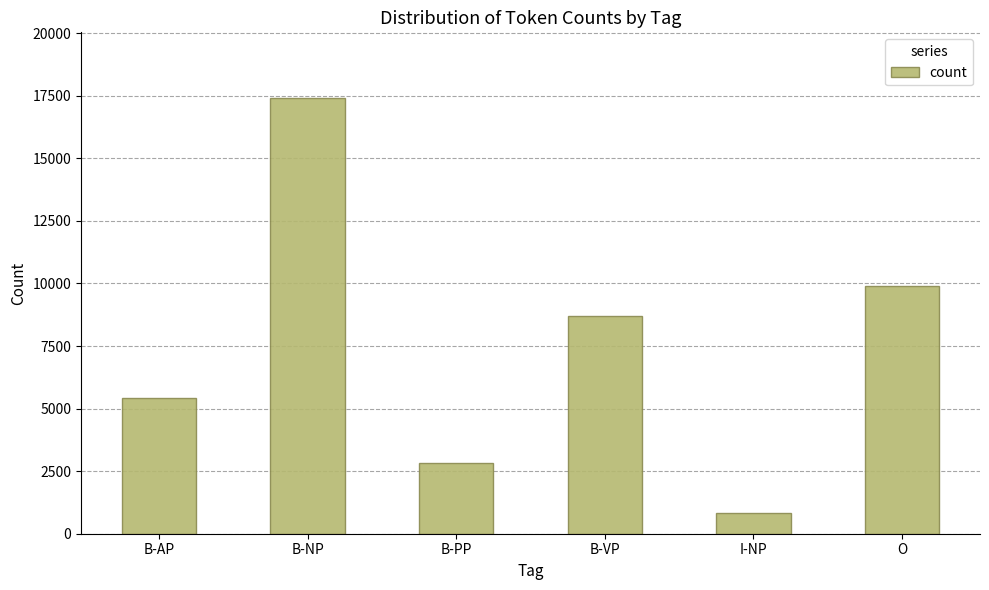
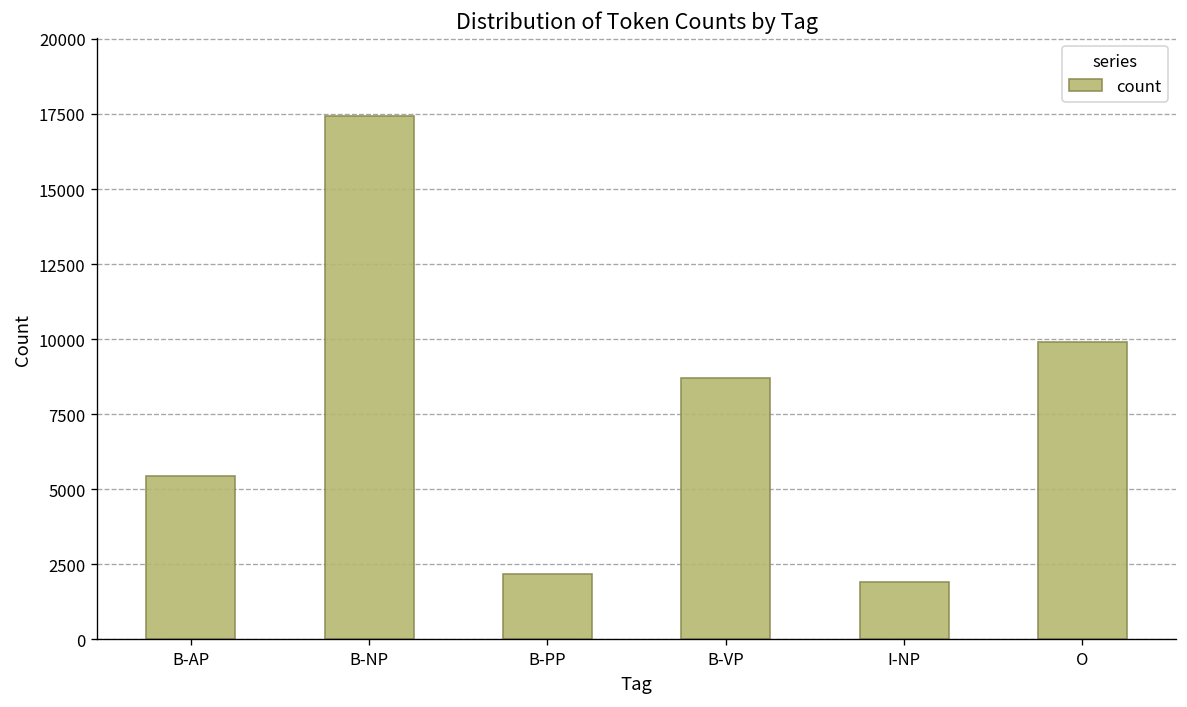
B-PP: 2800 -> 2200
I-NP: 800 -> 1900
